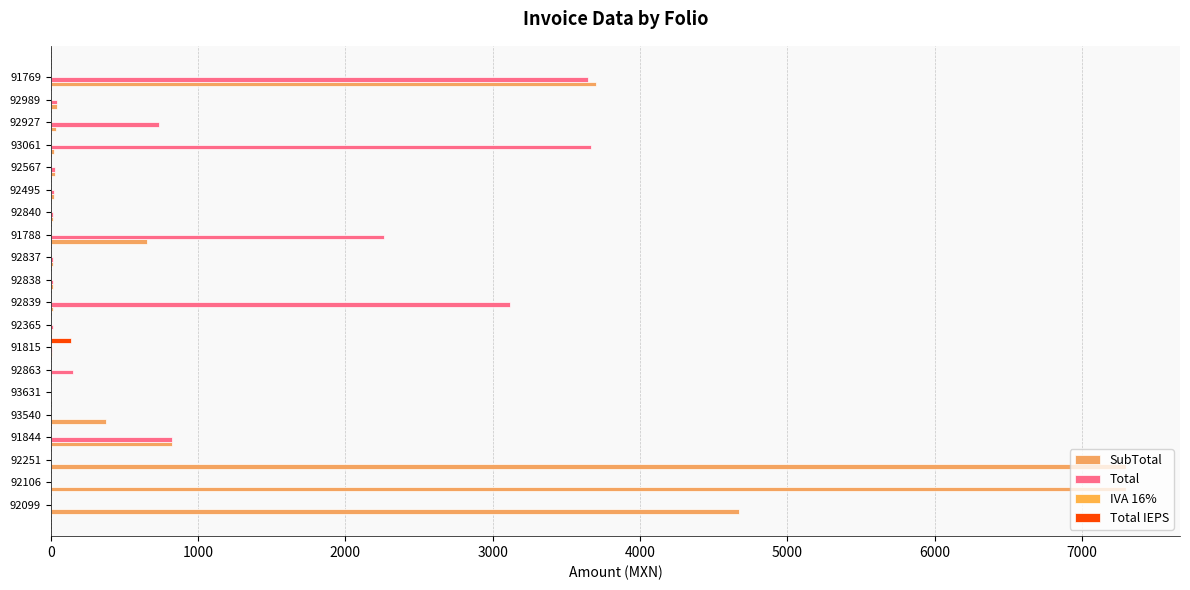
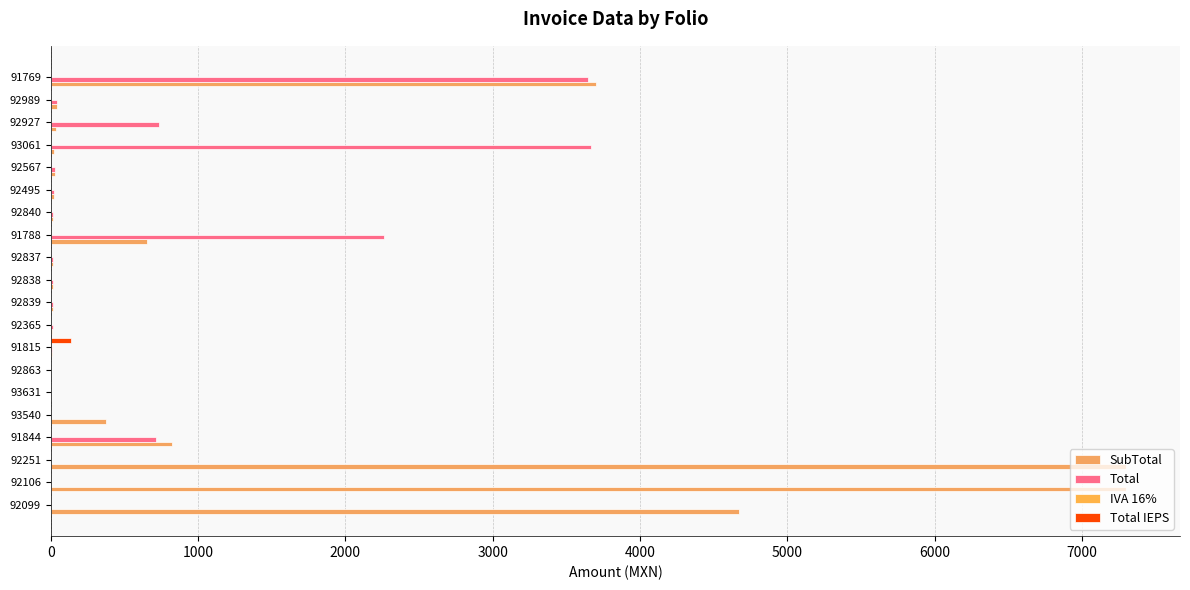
Total, 92839: 3120 -> 10
Total, 92863: 150 -> 0
Total, 91844: 820 -> 720
